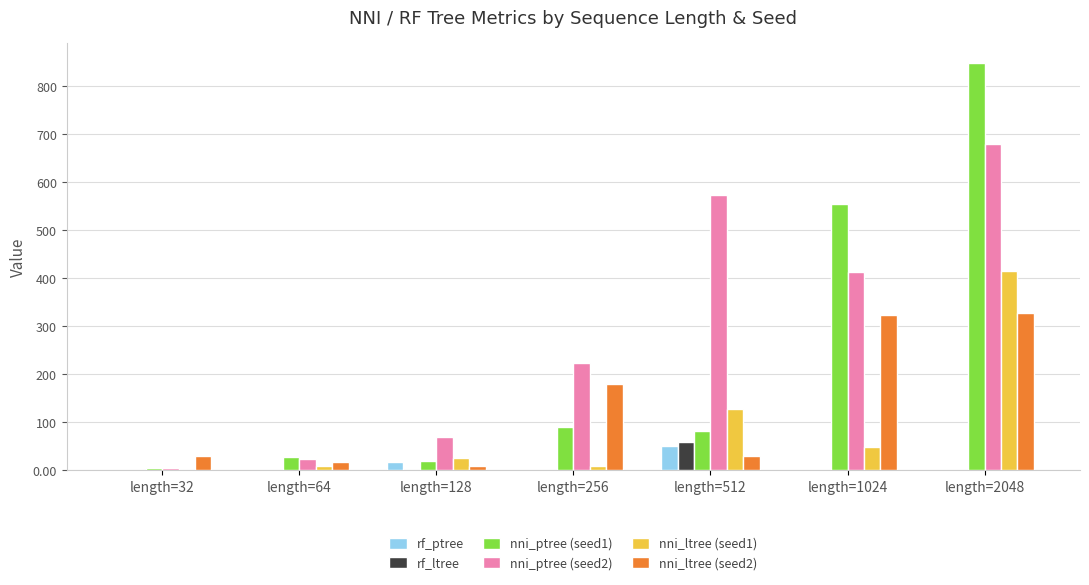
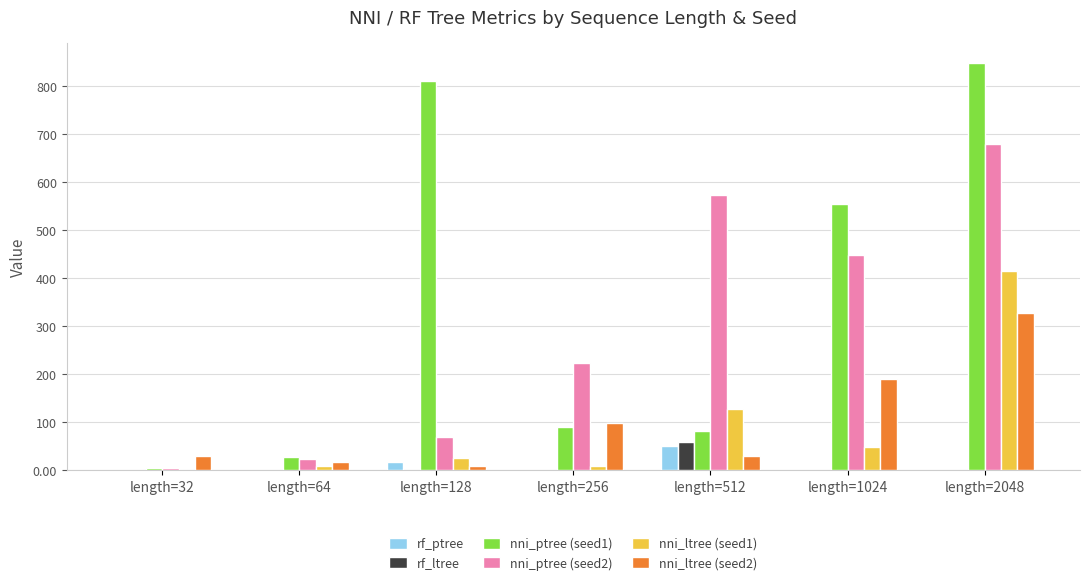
nni_ptree (seed1), length=128: 20 -> 810
nni_ltree (seed2), length=256: 180 -> 100
nni_ptree (seed2), length=1024: 410 -> 450
nni_ltree (seed2), length=1024: 320 -> 190
